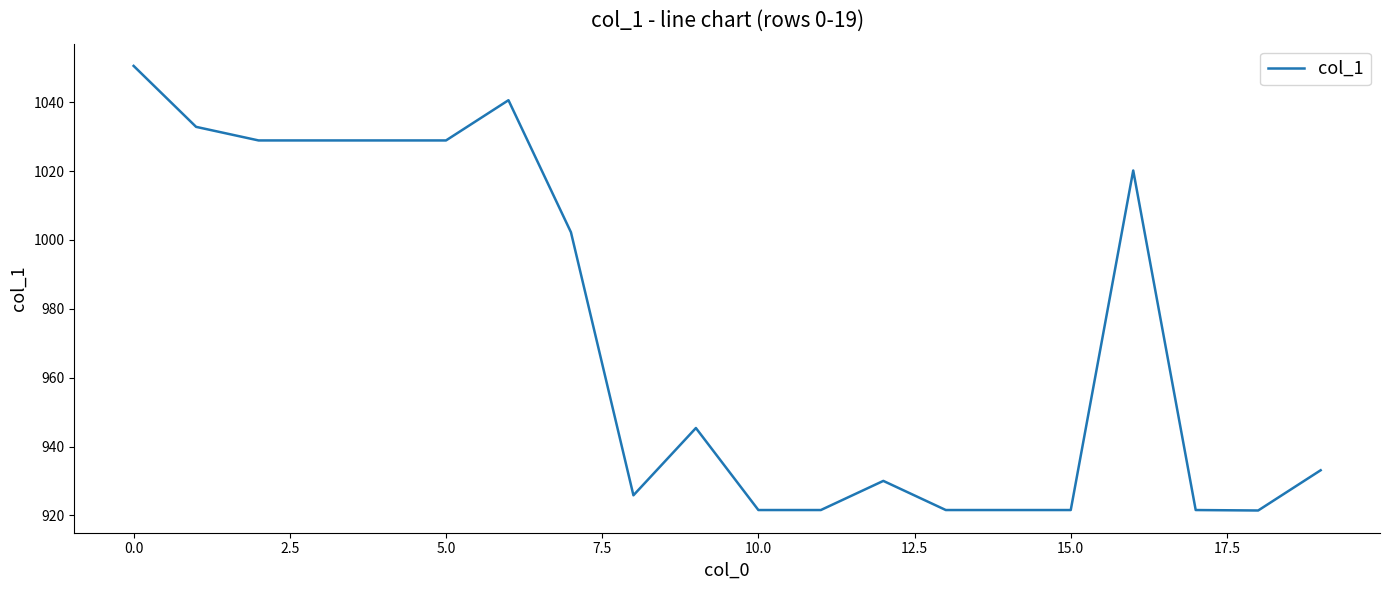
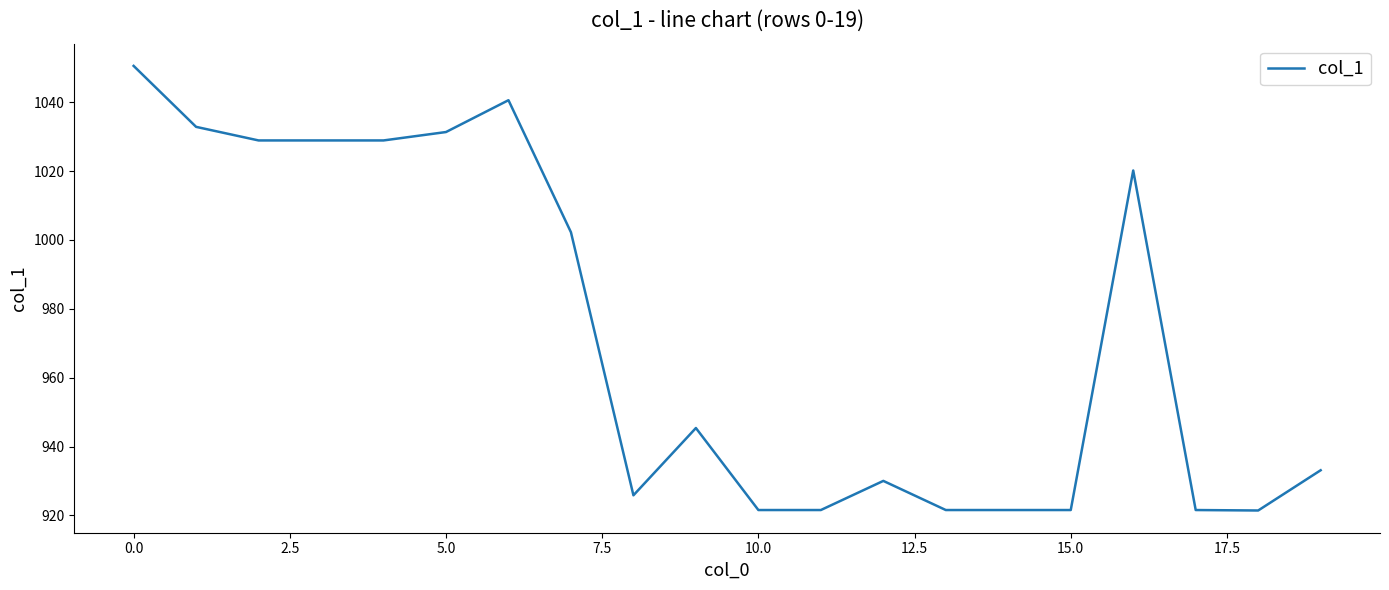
5.0: 1029 -> 1031
